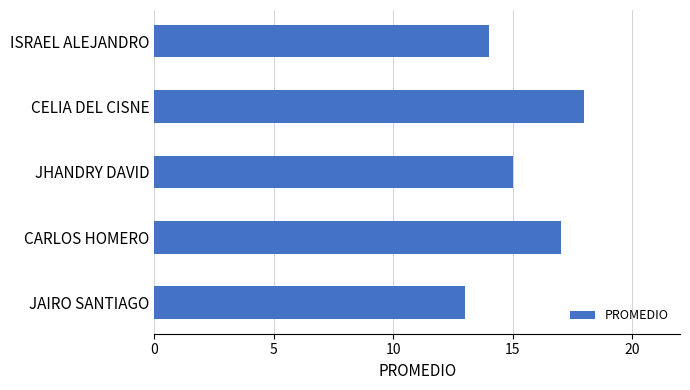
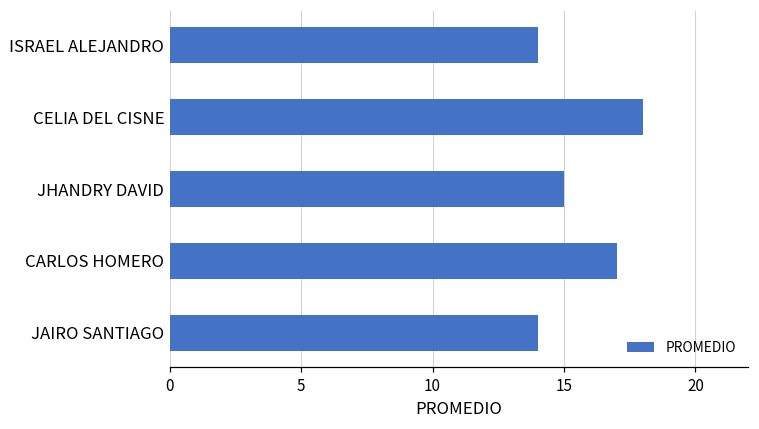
JAIRO SANTIAGO: 13 -> 14
